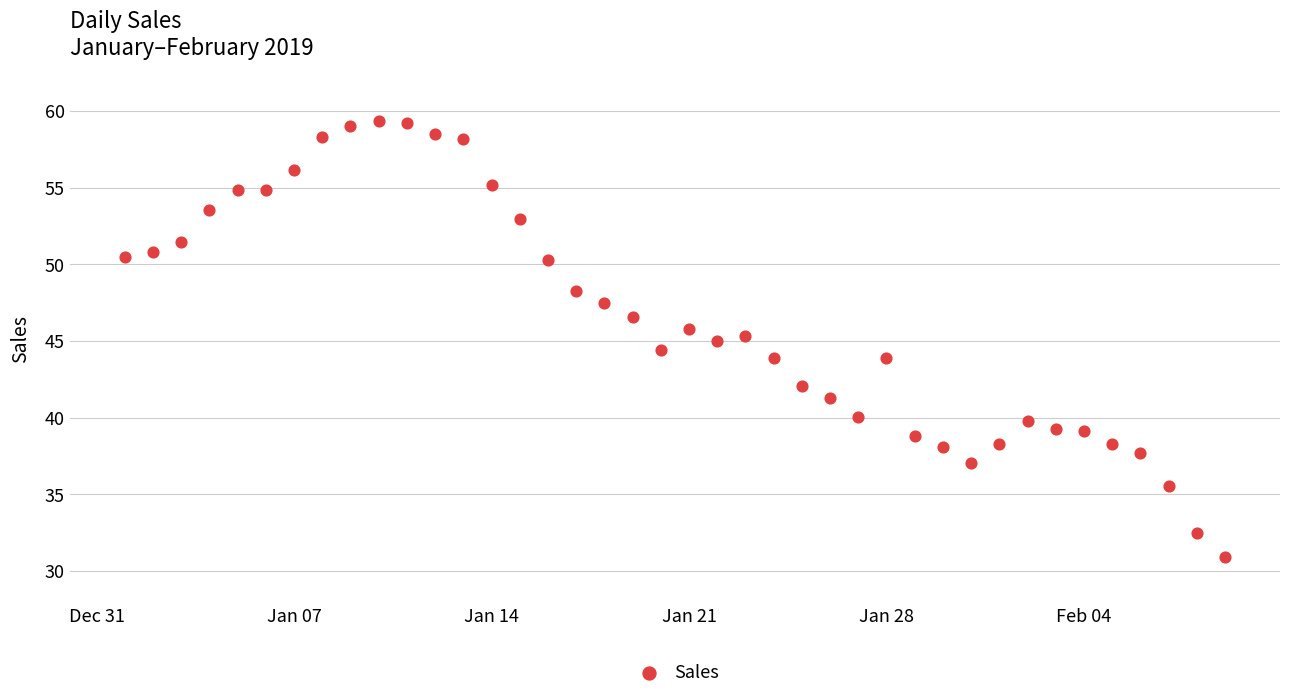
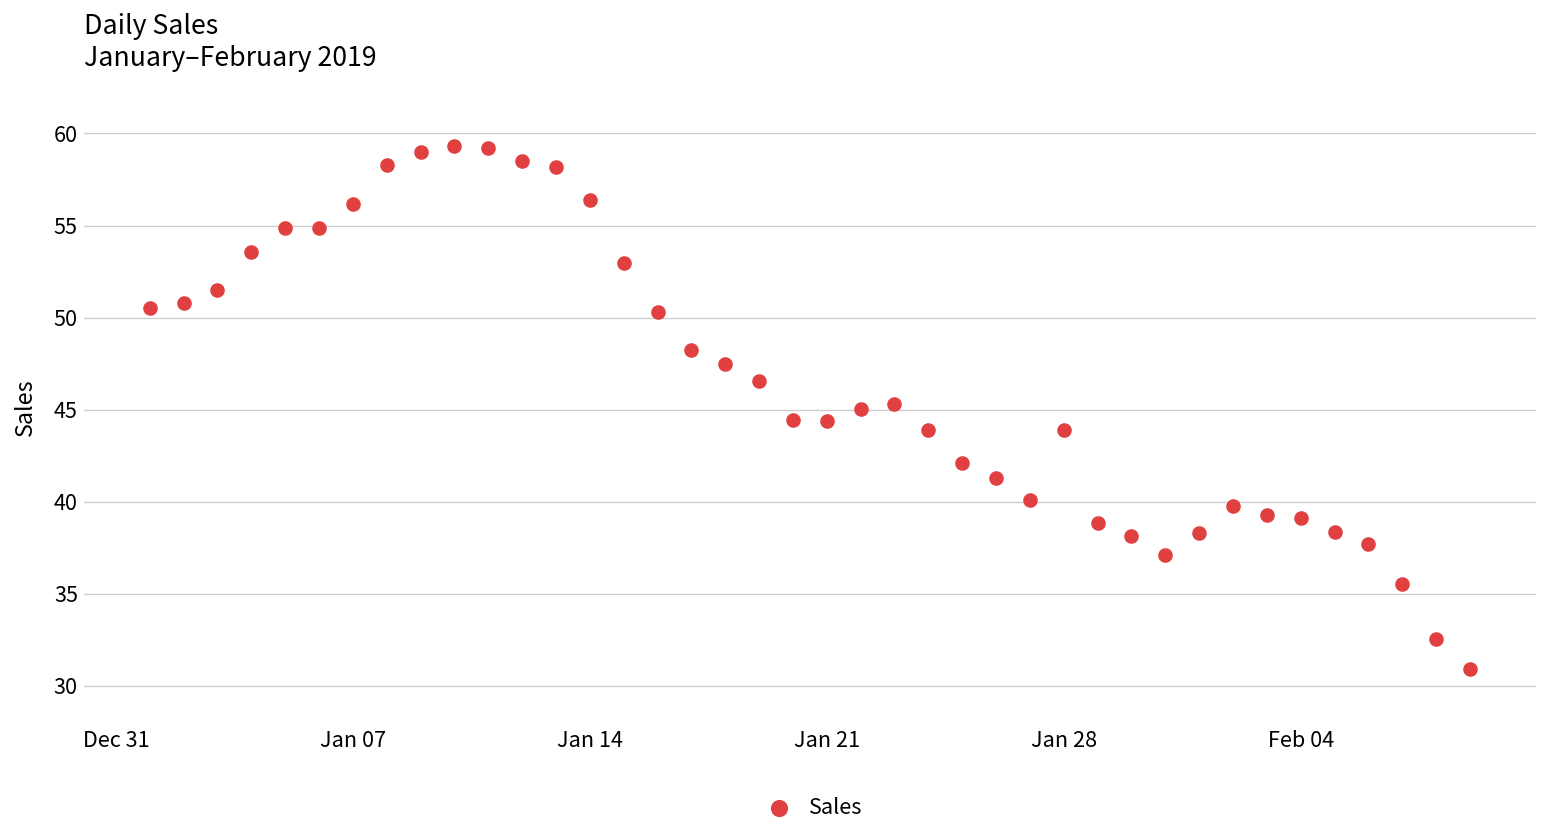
Jan 14: 55.1 -> 56.4
Jan 21: 45.8 -> 44.4
